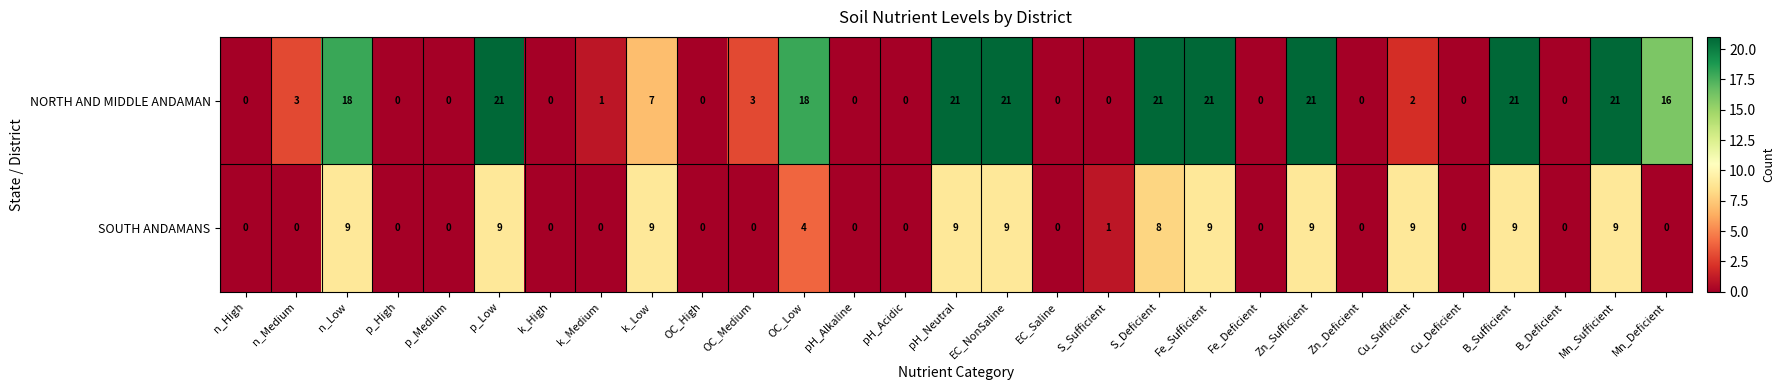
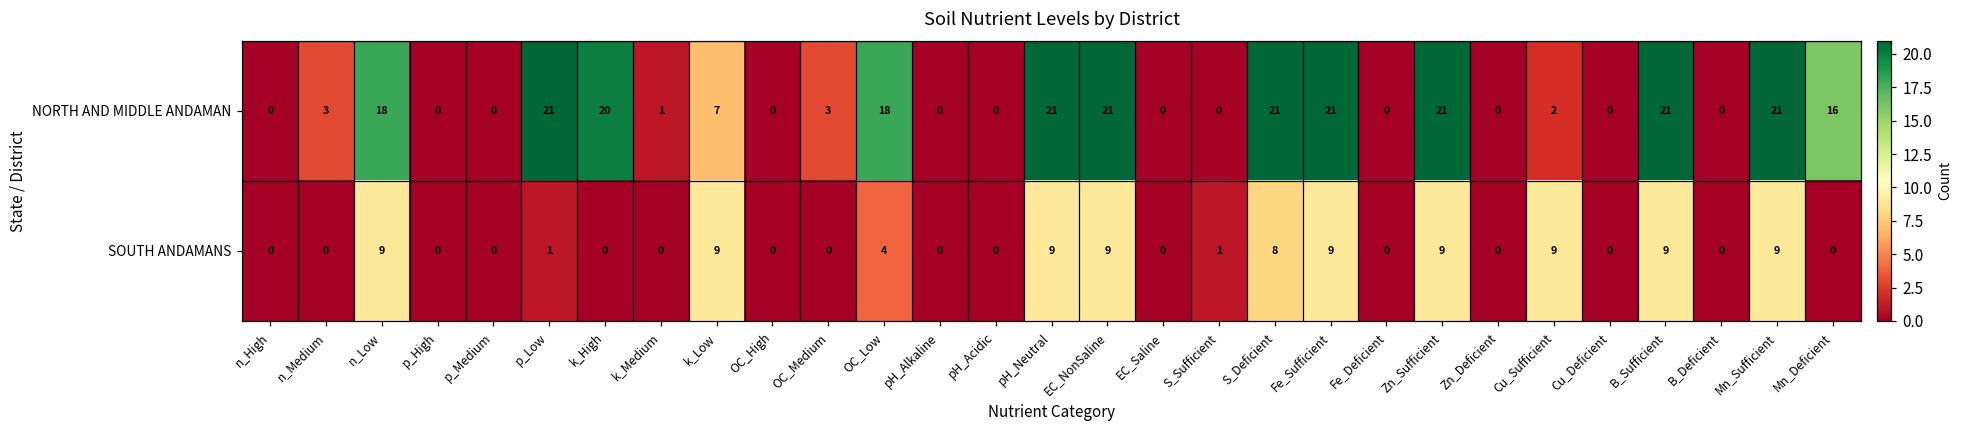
NORTH AND MIDDLE ANDAMAN, k_High: 0 -> 20
SOUTH ANDAMANS, p_Low: 9 -> 1
